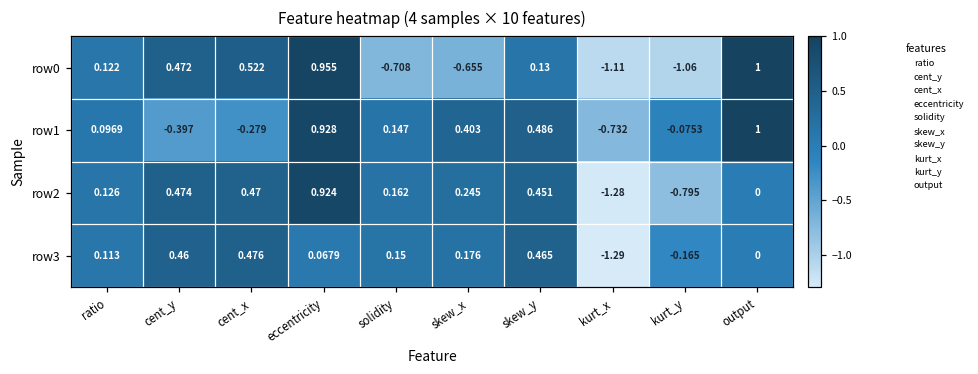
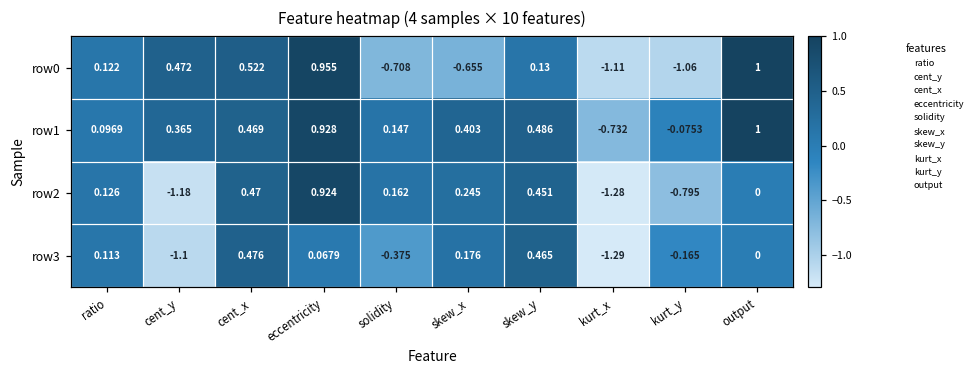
row1, cent_y: -0.397 -> 0.365
row1, cent_x: -0.279 -> 0.469
row2, cent_y: 0.474 -> -1.18
row3, cent_y: 0.46 -> -1.1
row3, solidity: 0.15 -> -0.375
